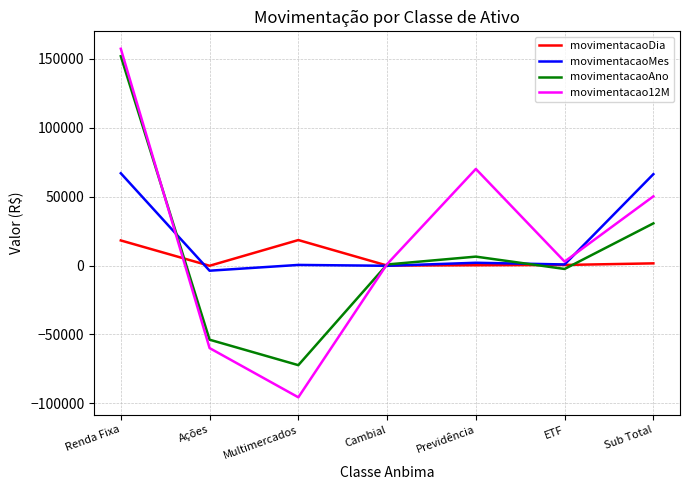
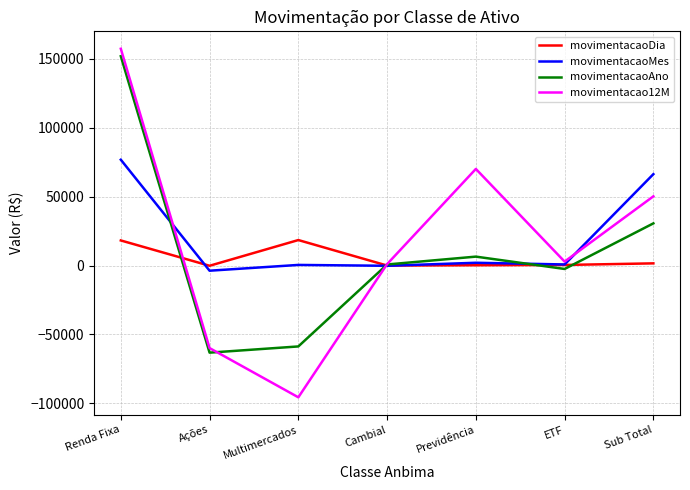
movimentacaoMes, Renda Fixa: 67000 -> 77000
movimentacaoAno, Ações: -54000 -> -63000
movimentacaoAno, Multimercados: -72000 -> -59000
